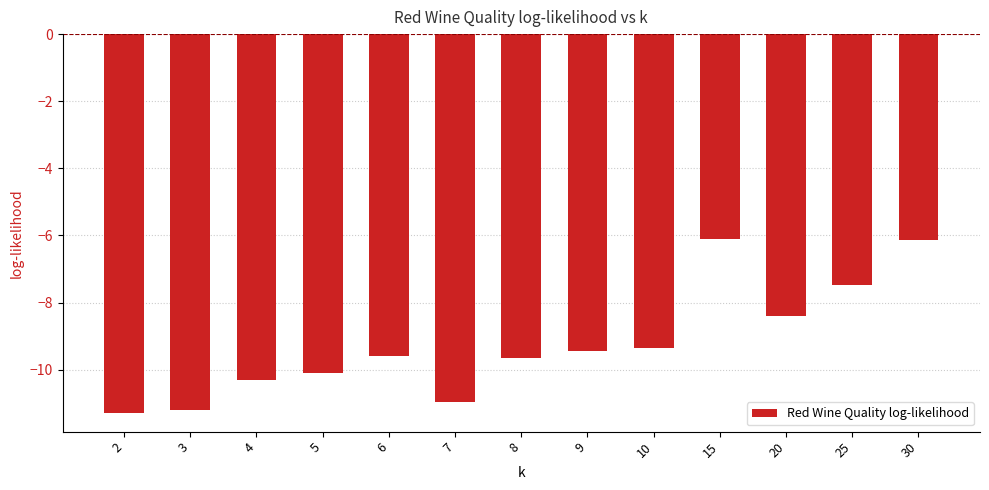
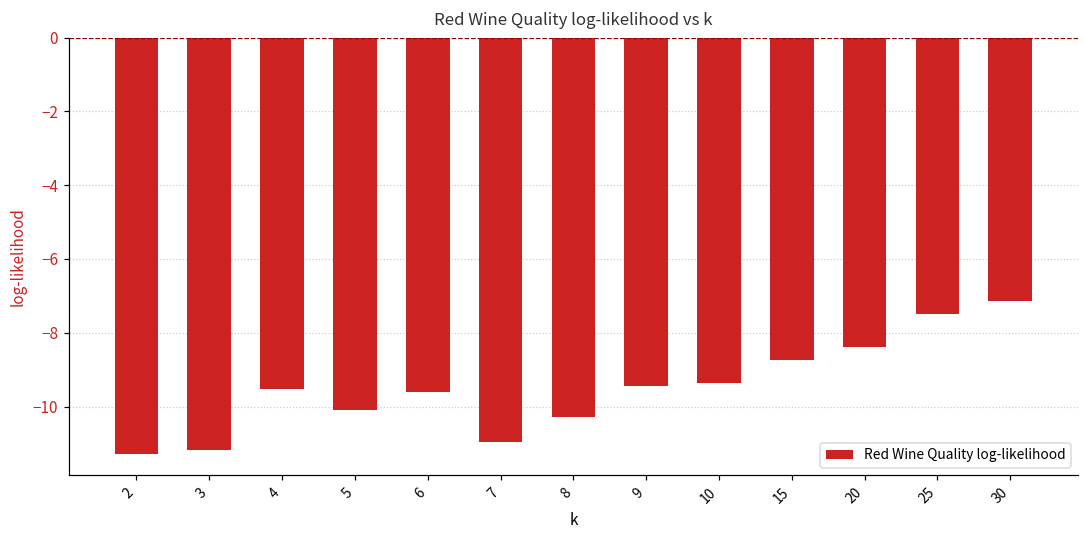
4: -10.3 -> -9.5
8: -9.6 -> -10.3
15: -6.1 -> -8.7
30: -6.1 -> -7.1
